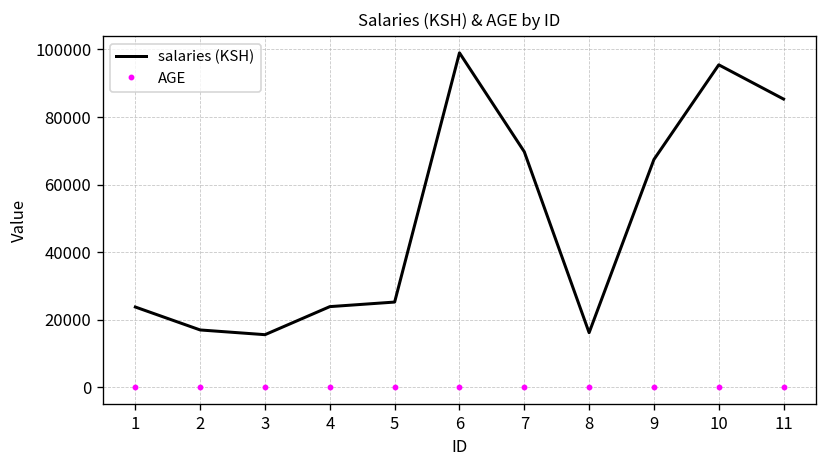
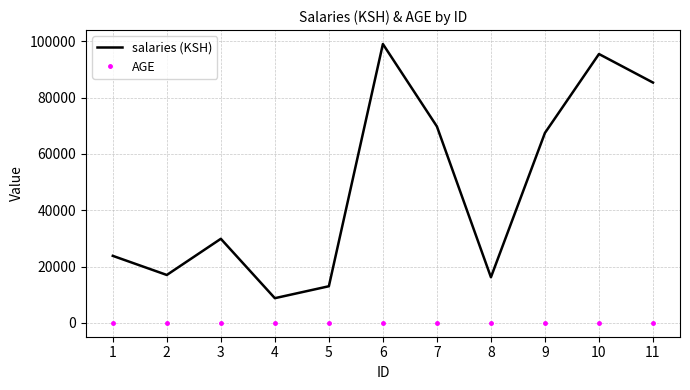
salaries (KSH), 3: 16000 -> 30000
salaries (KSH), 4: 24000 -> 9000
salaries (KSH), 5: 25000 -> 13000
